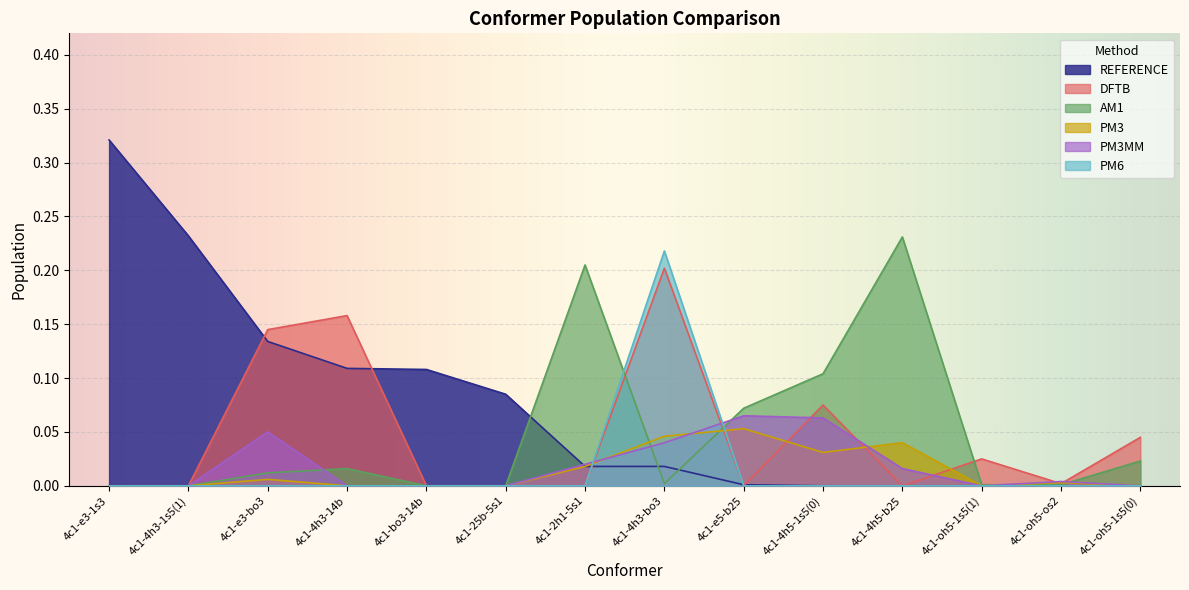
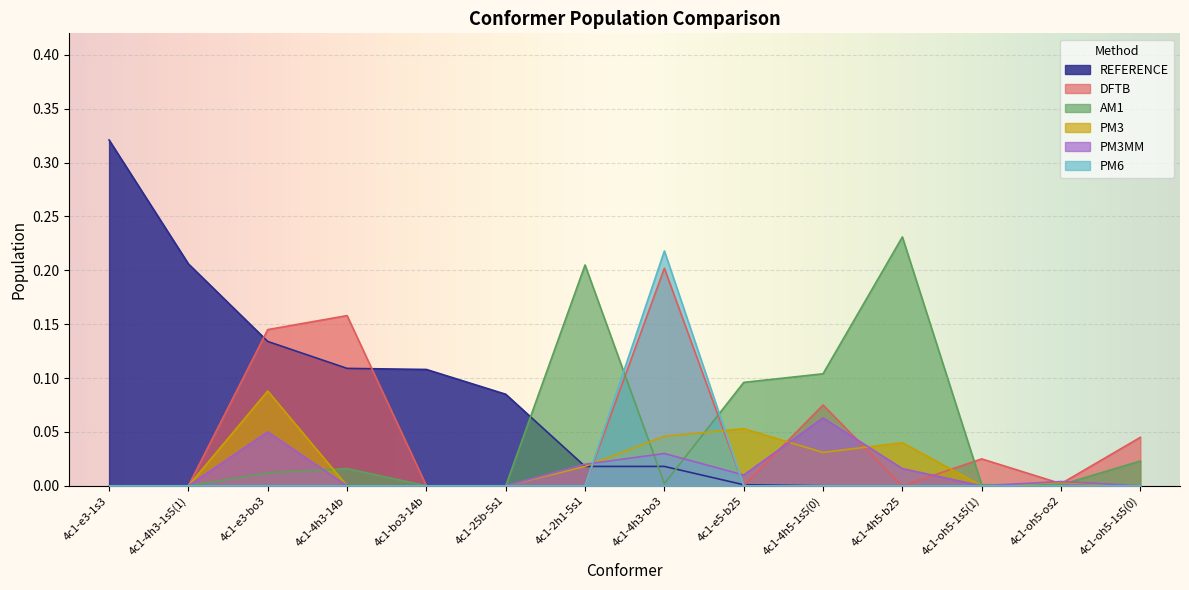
REFERENCE, 4c1-4h3-1s5(1): 0.232 -> 0.206
PM3, 4c1-e3-bo3: 0.006 -> 0.088
PM3MM, 4c1-4h3-bo3: 0.04 -> 0.03
AM1, 4c1-e5-b25: 0.072 -> 0.096
PM3MM, 4c1-e5-b25: 0.065 -> 0.010
